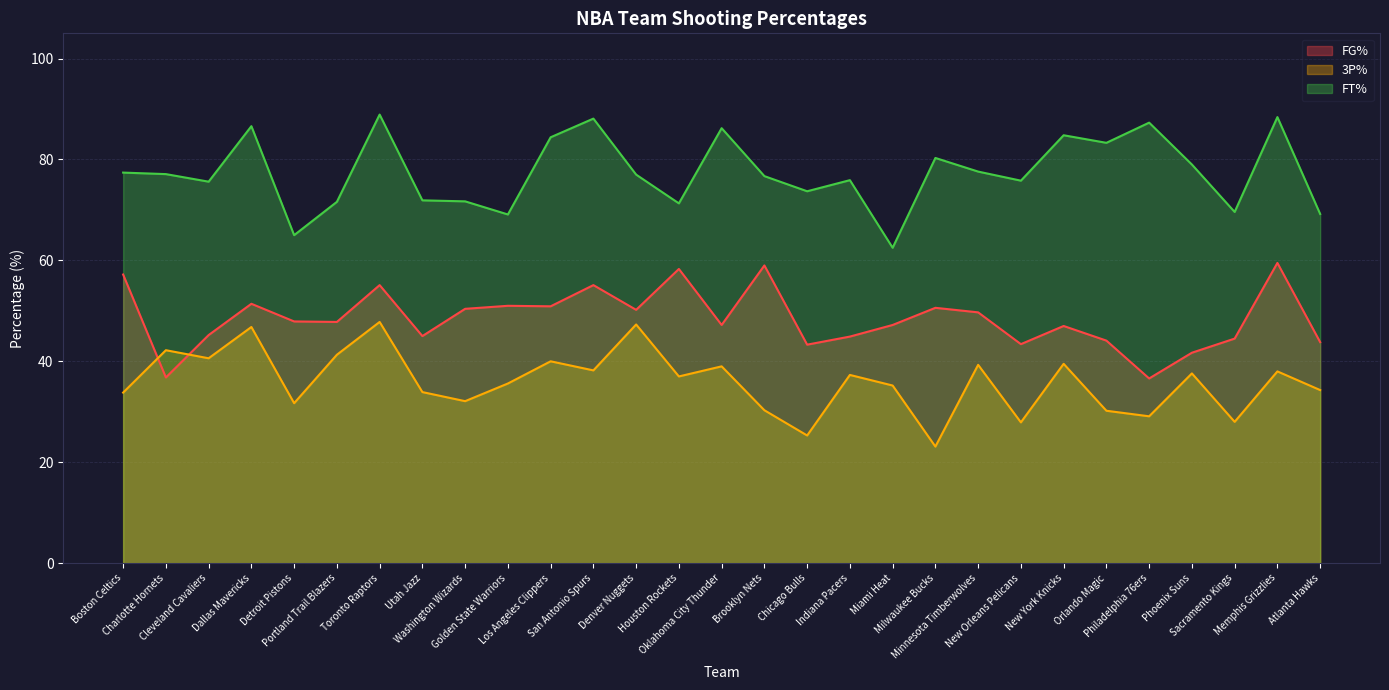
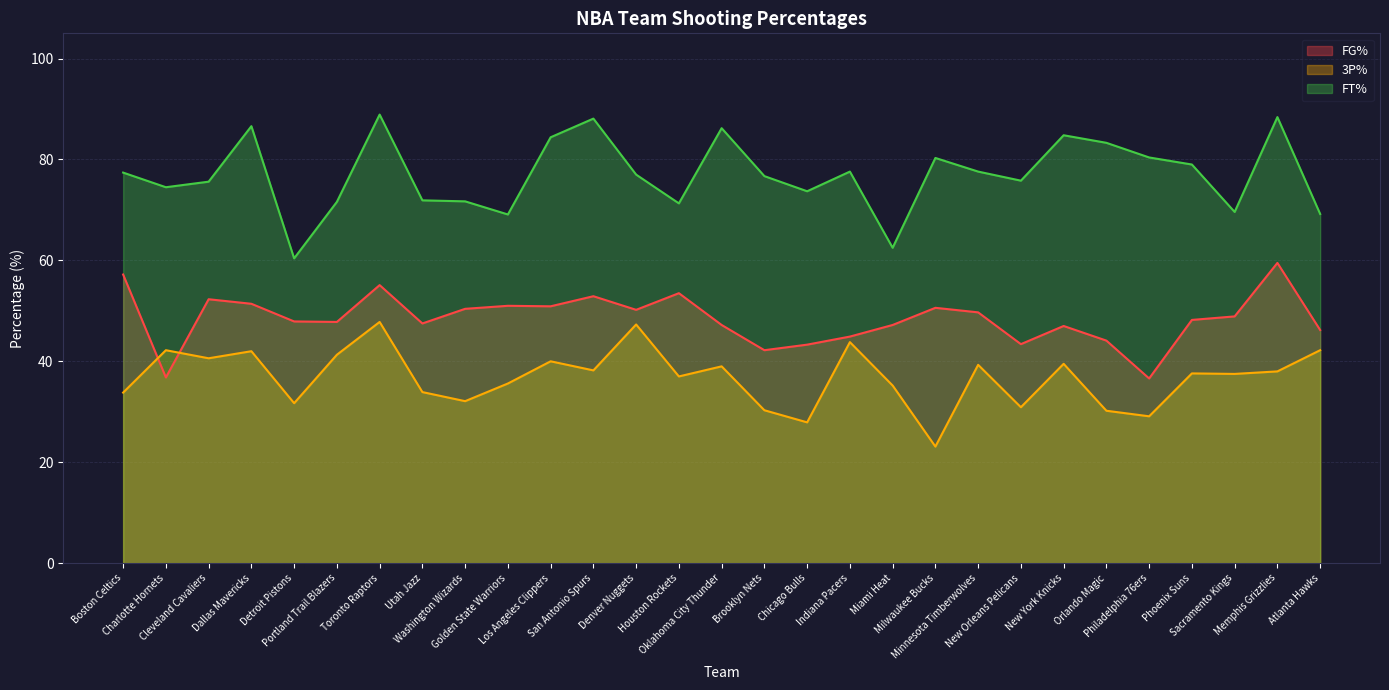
FT%, Charlotte Hornets: 77 -> 75
FG%, Cleveland Cavaliers: 45 -> 52
3P%, Dallas Mavericks: 47 -> 42
FT%, Detroit Pistons: 65 -> 60
FG%, Utah Jazz: 45 -> 48
FG%, San Antonio Spurs: 55 -> 53
FG%, Houston Rockets: 58 -> 54
FG%, Brooklyn Nets: 59 -> 42
3P%, Chicago Bulls: 25 -> 28
3P%, Indiana Pacers: 37 -> 44
FT%, Indiana Pacers: 76 -> 78
3P%, New Orleans Pelicans: 28 -> 31
FT%, Philadelphia 76ers: 87 -> 80
FG%, Phoenix Suns: 42 -> 48
FG%, Sacramento Kings: 45 -> 49
3P%, Sacramento Kings: 28 -> 38
FG%, Atlanta Hawks: 44 -> 46
3P%, Atlanta Hawks: 34 -> 42
